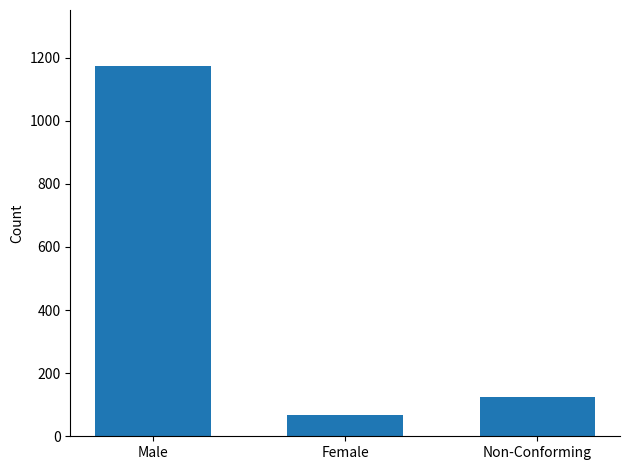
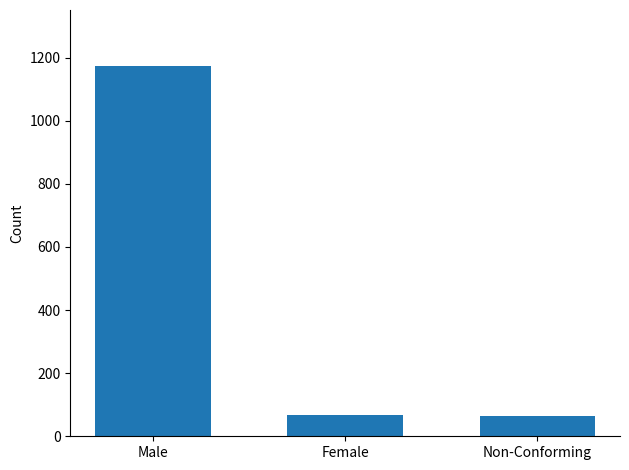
Non-Conforming: 120 -> 70
